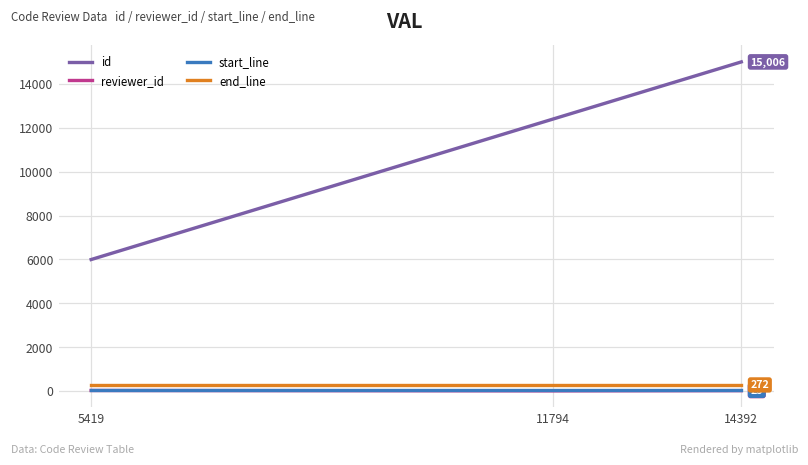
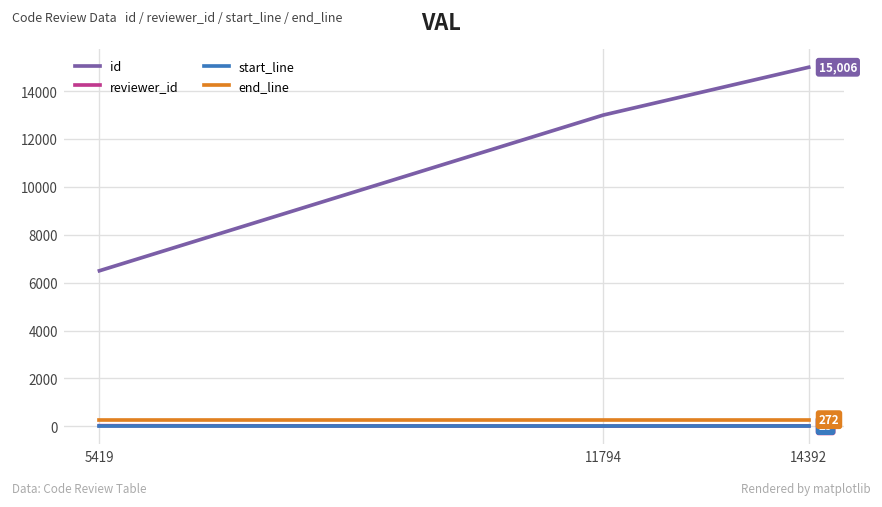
id, 5419: 6000 -> 6500
id, 11794: 12400 -> 13000
